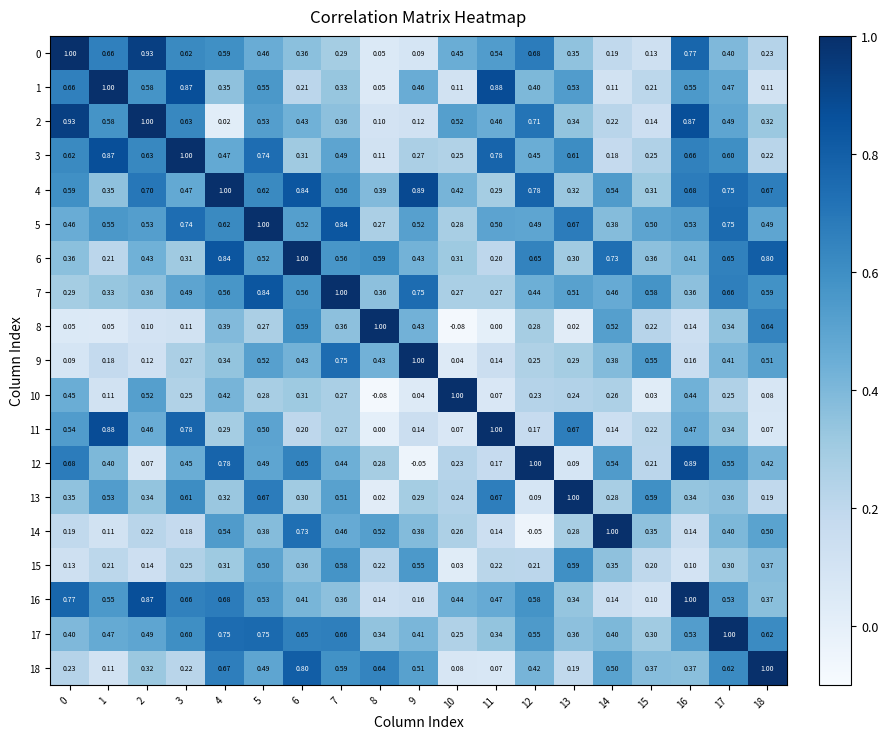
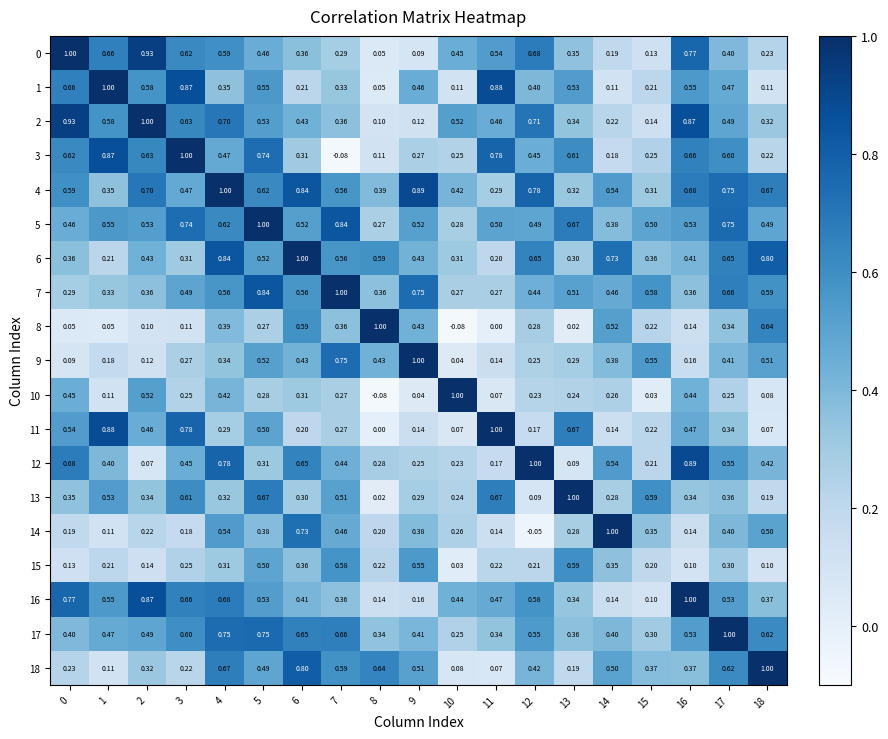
2, 4: 0.02 -> 0.70
3, 7: 0.49 -> -0.08
12, 5: 0.49 -> 0.31
12, 9: -0.05 -> 0.25
14, 8: 0.52 -> 0.20
15, 18: 0.37 -> 0.10
